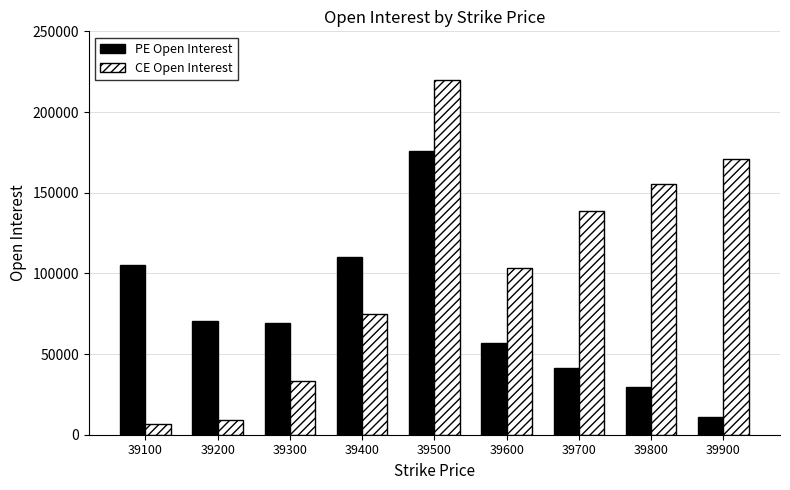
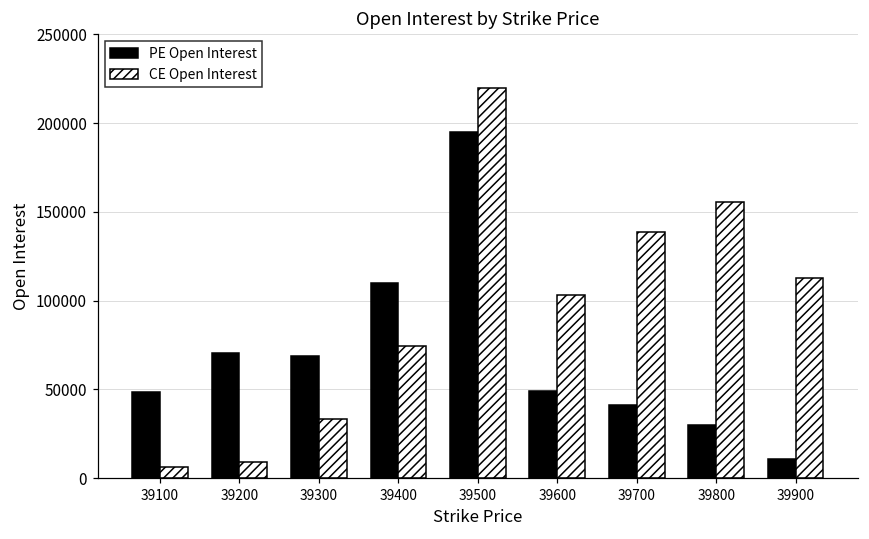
PE Open Interest, 39100: 105000 -> 48000
PE Open Interest, 39500: 176000 -> 195000
PE Open Interest, 39600: 57000 -> 49000
CE Open Interest, 39900: 171000 -> 113000
